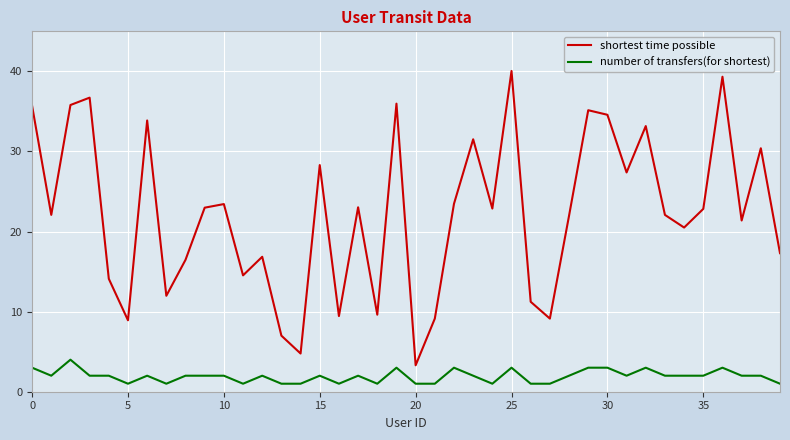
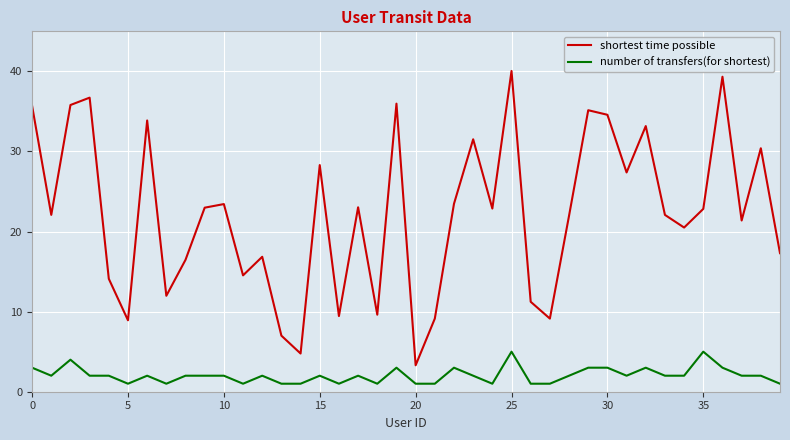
number of transfers(for shortest), 25: 3 -> 5
number of transfers(for shortest), 35: 2 -> 5
